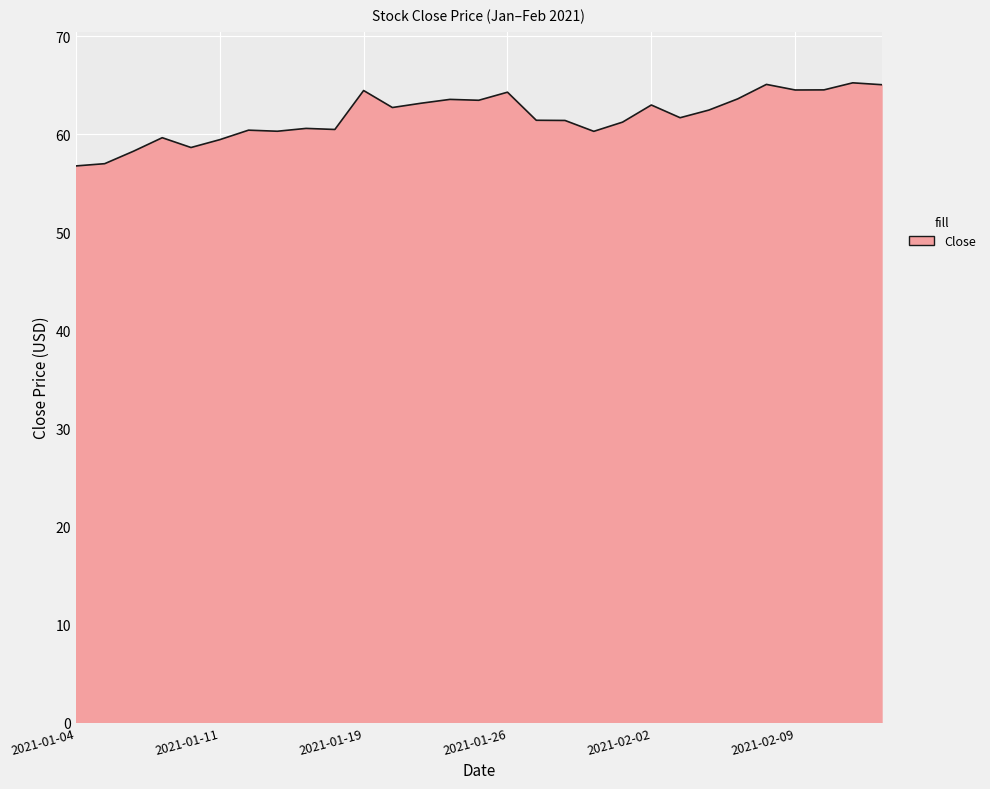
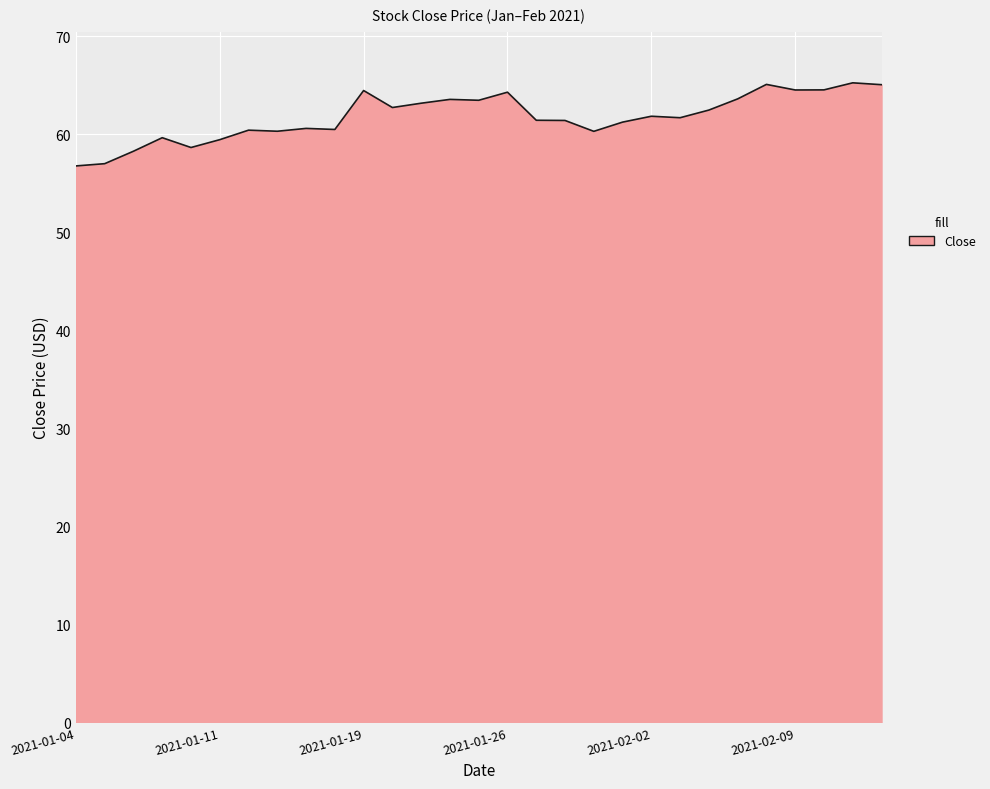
2021-02-02: 63 -> 62
